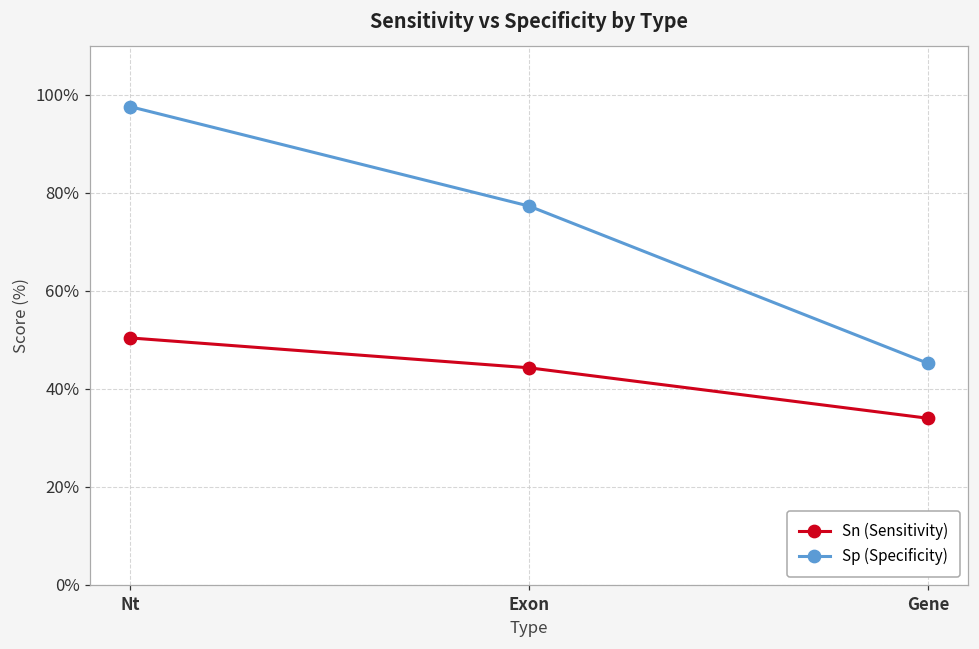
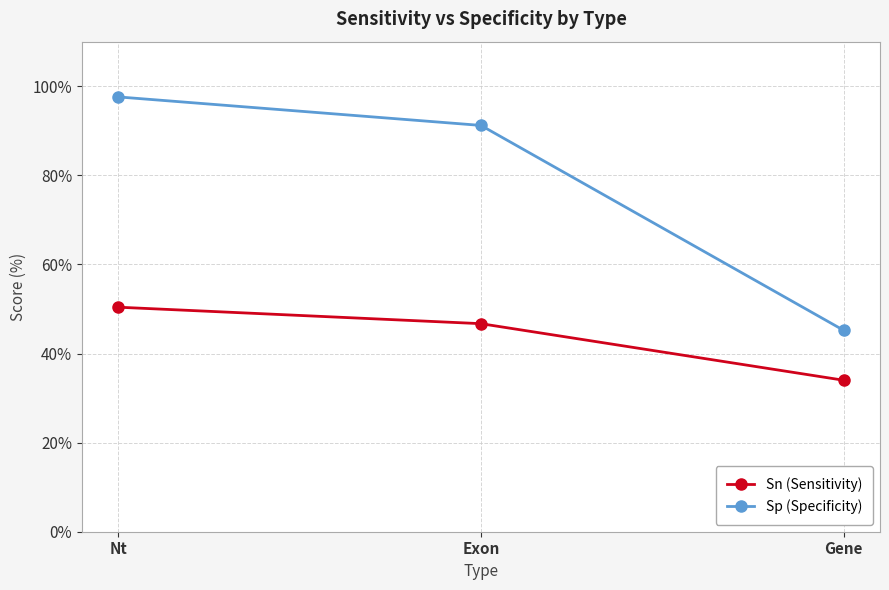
Sn (Sensitivity), Exon: 44% -> 47%
Sp (Specificity), Exon: 77% -> 91%
